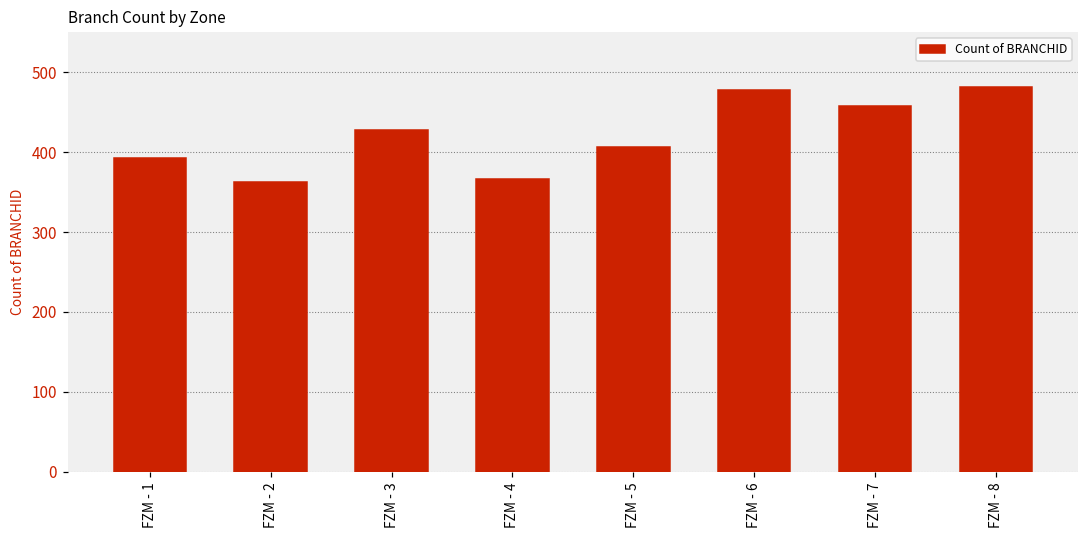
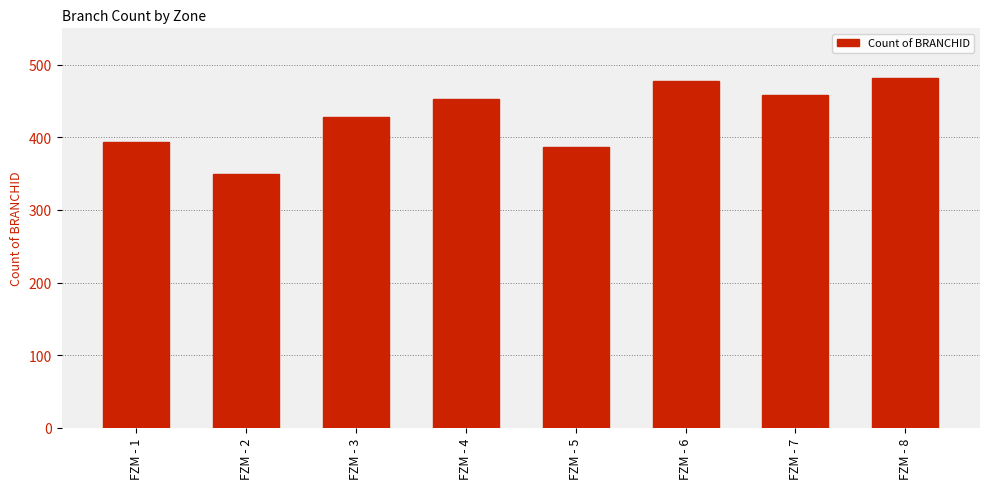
FZM - 2: 360 -> 350
FZM - 4: 370 -> 450
FZM - 5: 410 -> 390
